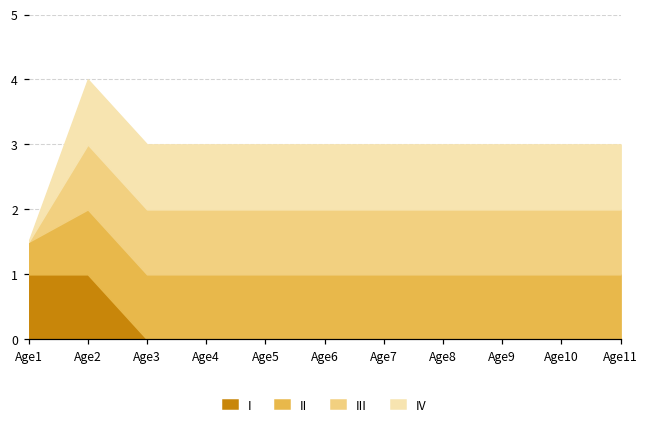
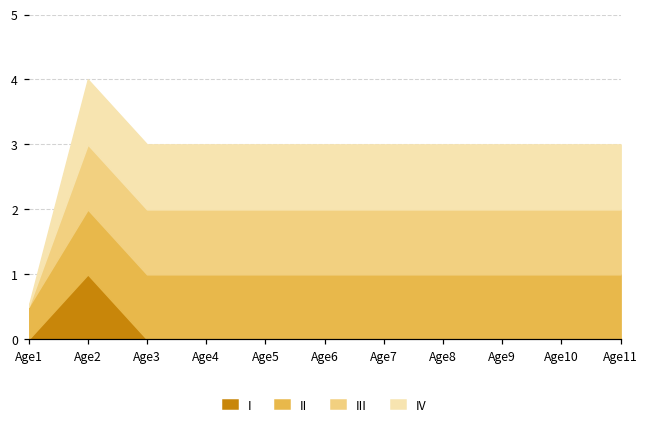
I, Age1: 1 -> 0
